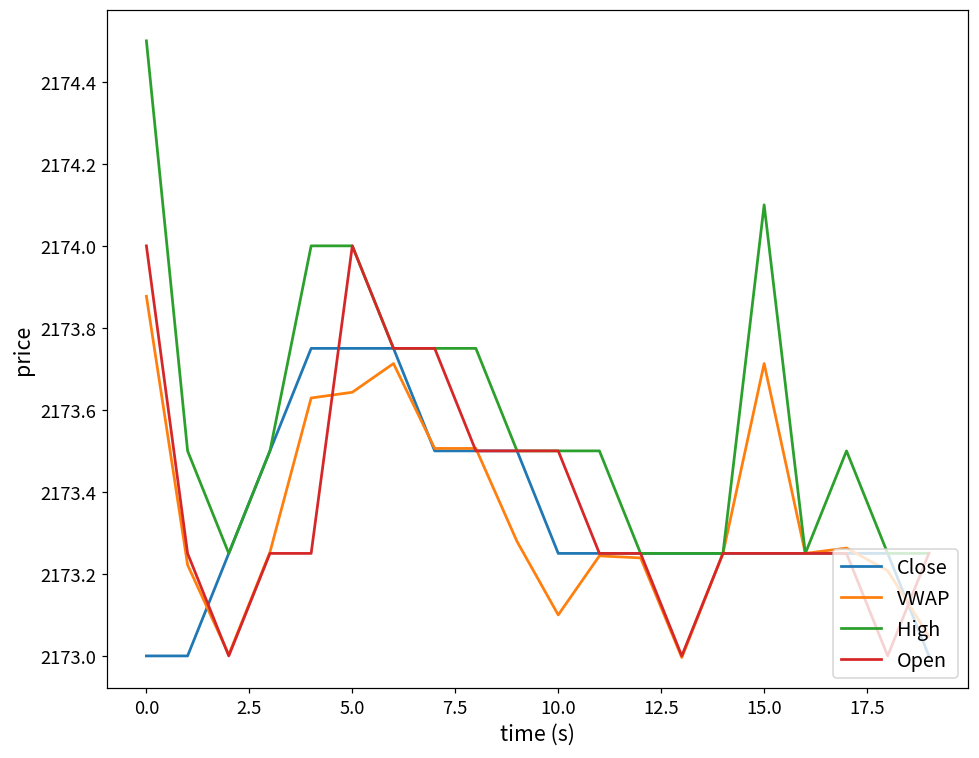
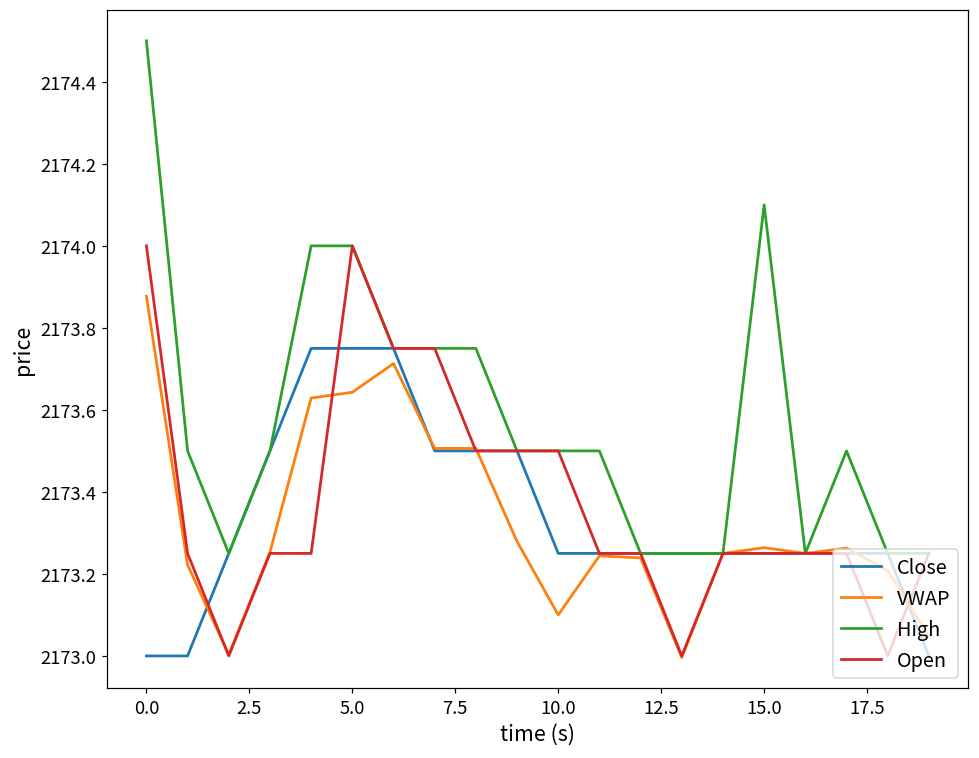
VWAP, 15.0: 2173.71 -> 2173.26
